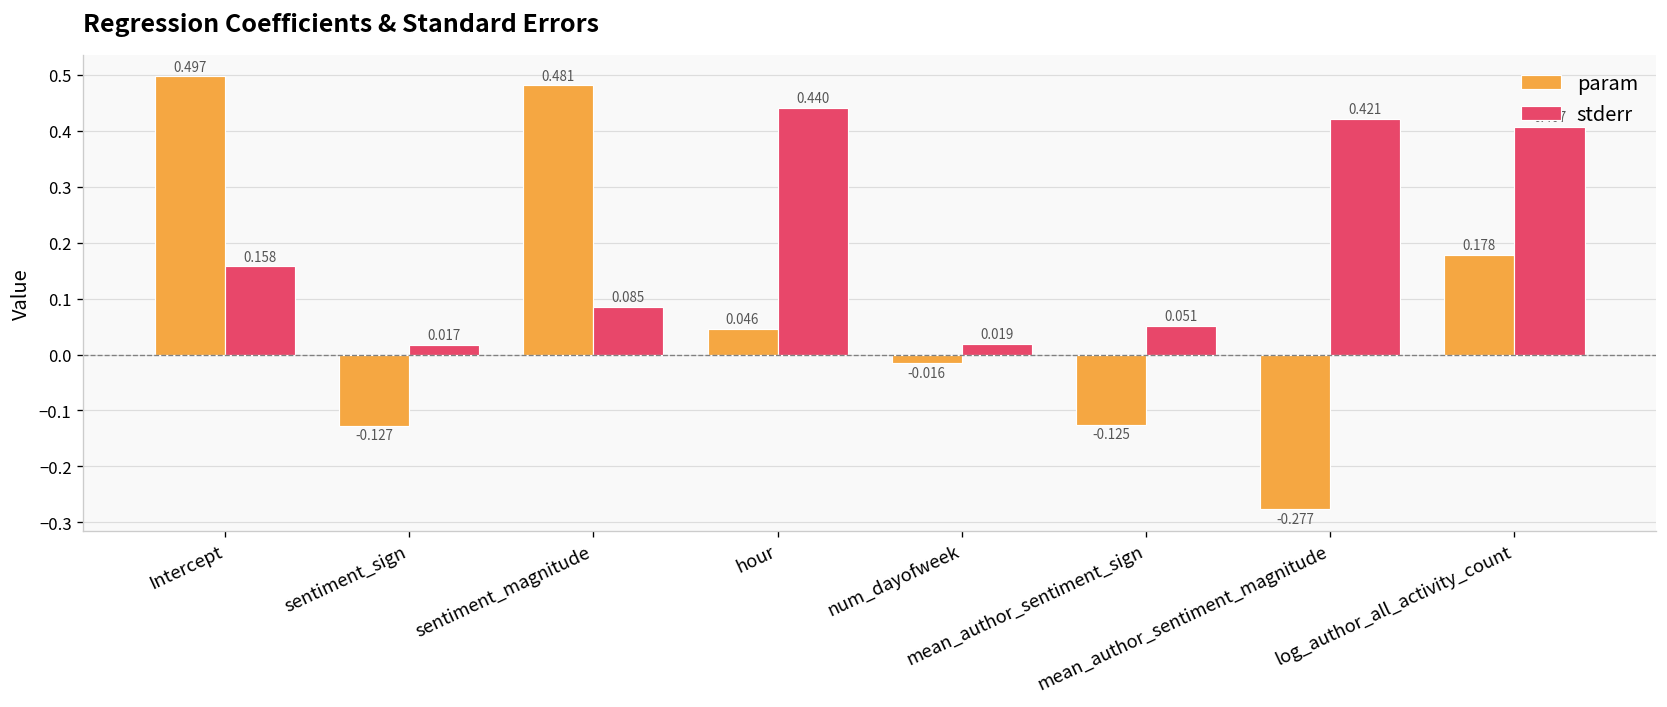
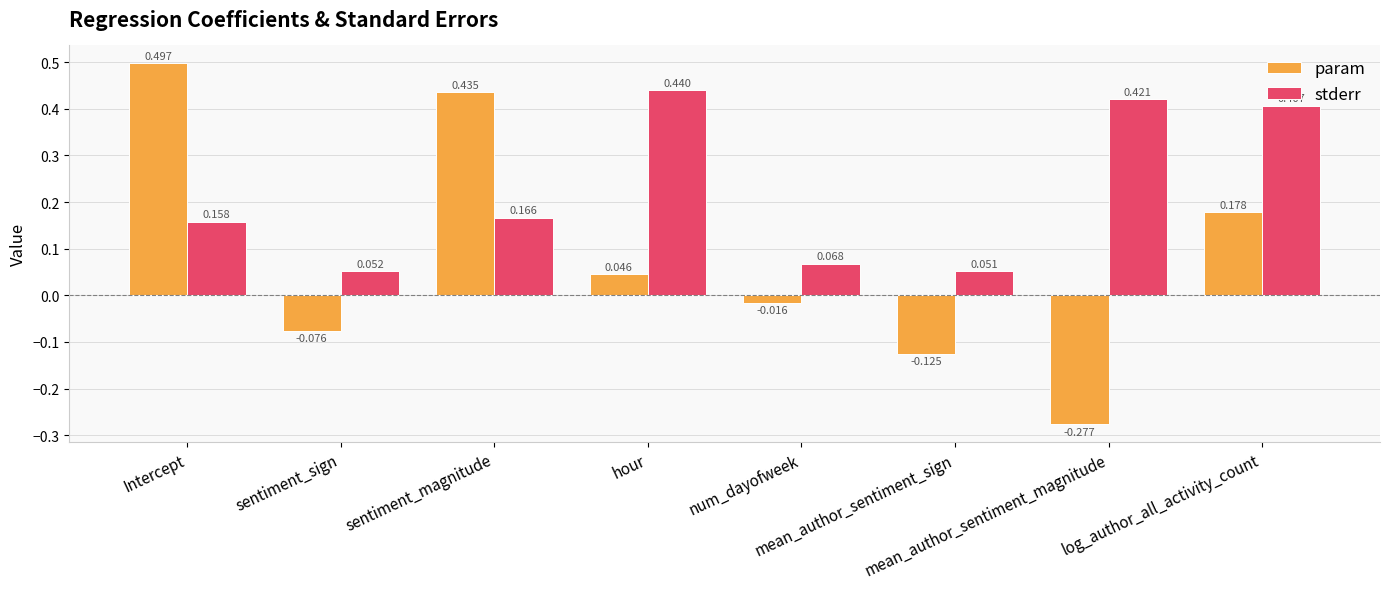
param, sentiment_sign: -0.127 -> -0.076
stderr, sentiment_sign: 0.017 -> 0.052
param, sentiment_magnitude: 0.481 -> 0.435
stderr, sentiment_magnitude: 0.085 -> 0.166
stderr, num_dayofweek: 0.019 -> 0.068
